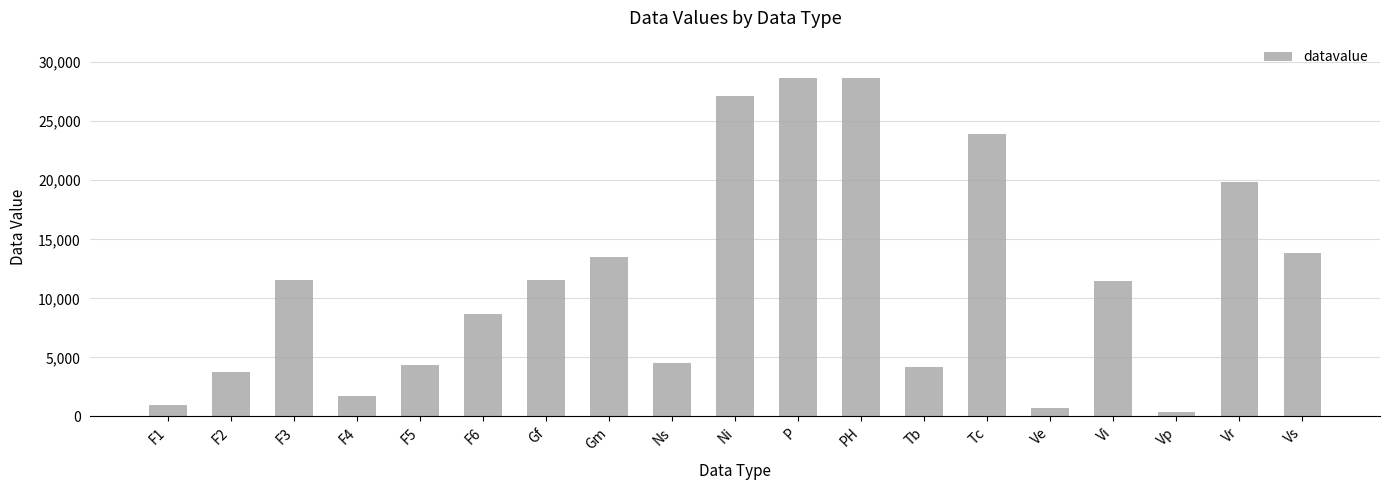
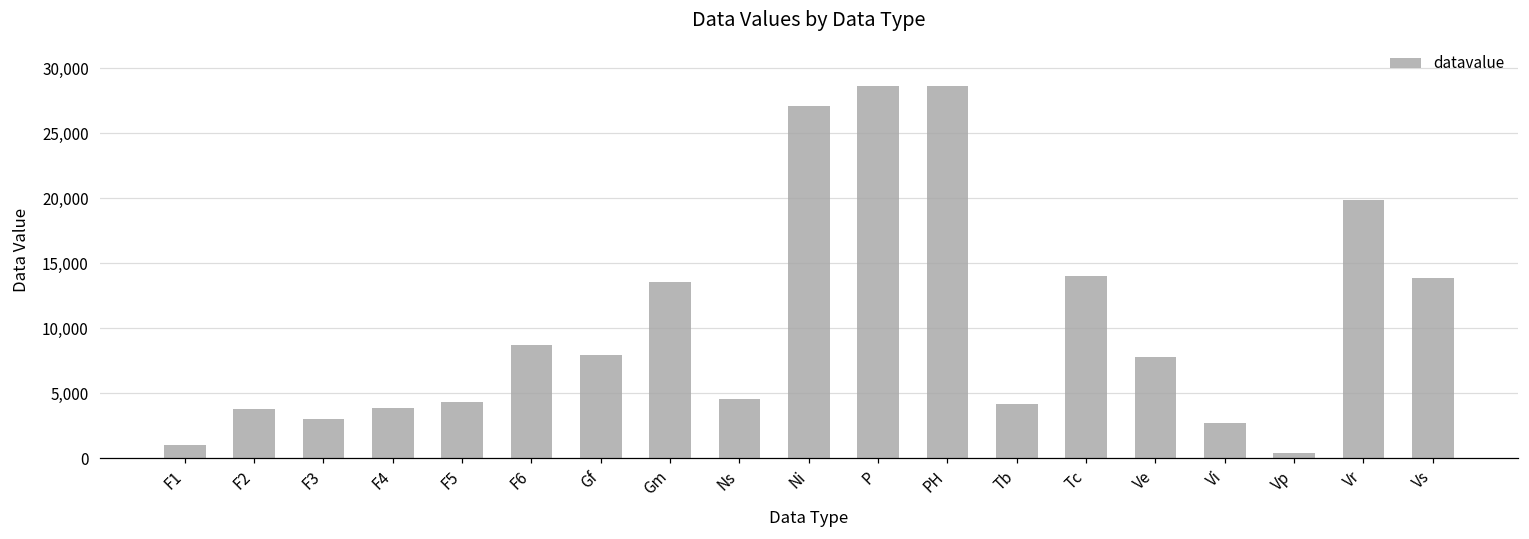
F3: 11,600 -> 3,000
F4: 1,800 -> 3,800
Gf: 11,600 -> 7,900
Tc: 23,900 -> 14,000
Ve: 700 -> 7,800
Vi: 11,500 -> 2,700
